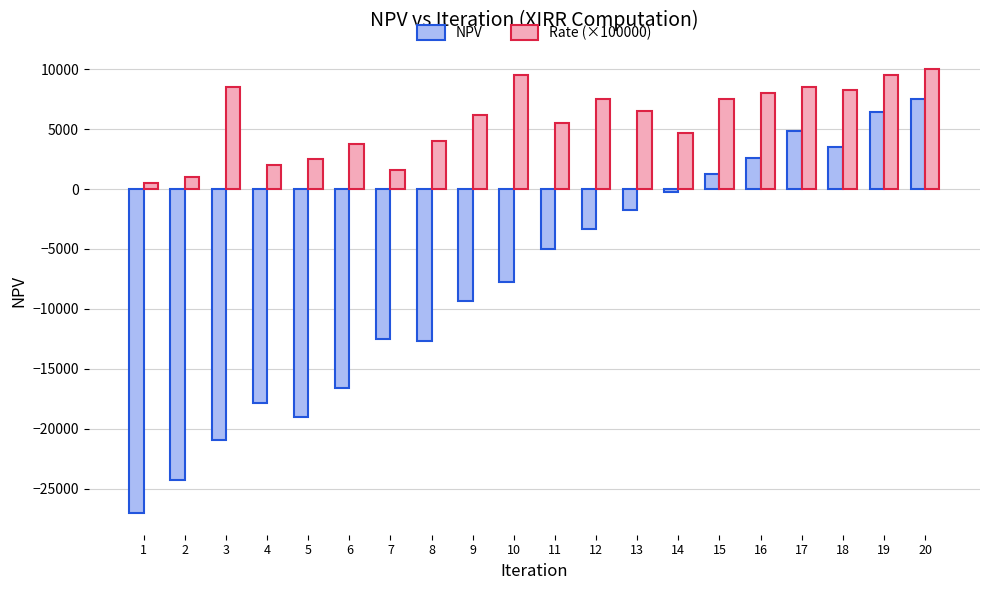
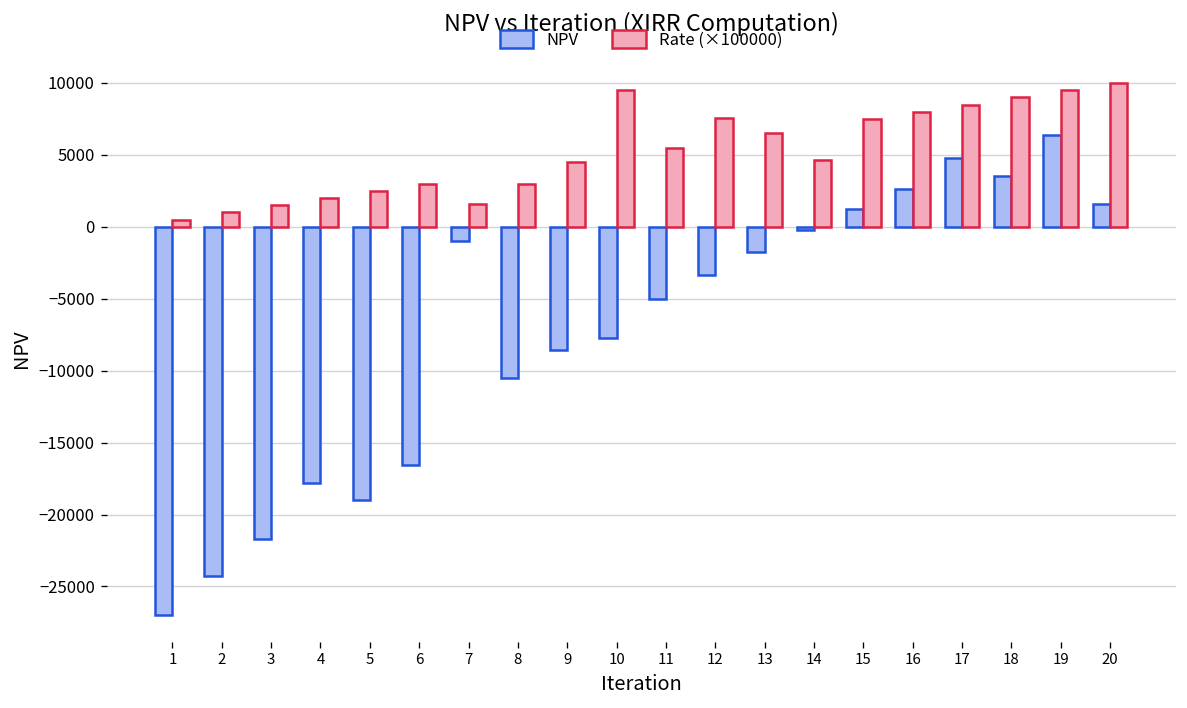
NPV, 3: -20900 -> -21700
Rate (×100000), 3: 8500 -> 1500
Rate (×100000), 6: 3700 -> 3000
NPV, 7: -12500 -> -1000
NPV, 8: -12700 -> -10500
Rate (×100000), 8: 4000 -> 3000
NPV, 9: -9400 -> -8600
Rate (×100000), 9: 6200 -> 4500
Rate (×100000), 18: 8300 -> 9000
NPV, 20: 7500 -> 1600
